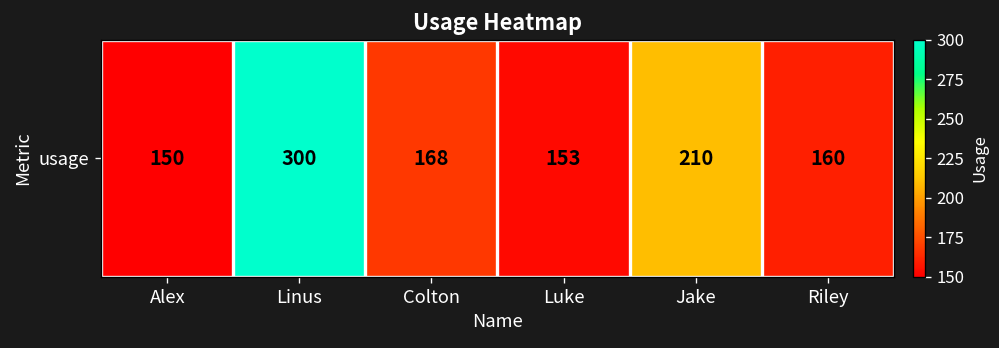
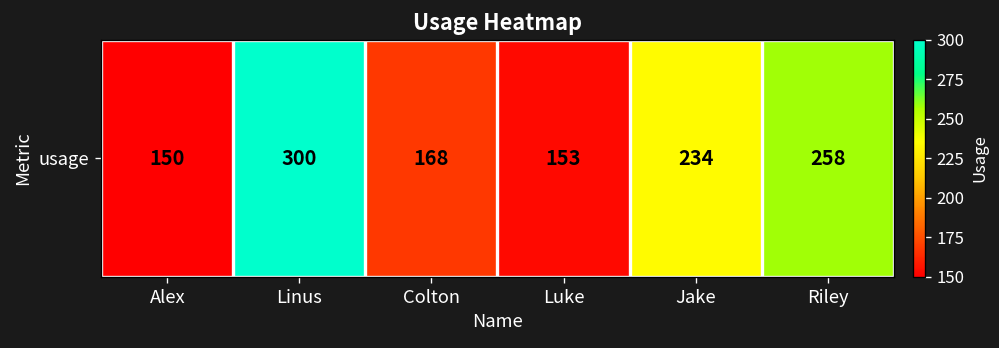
usage, Jake: 210 -> 234
usage, Riley: 160 -> 258
